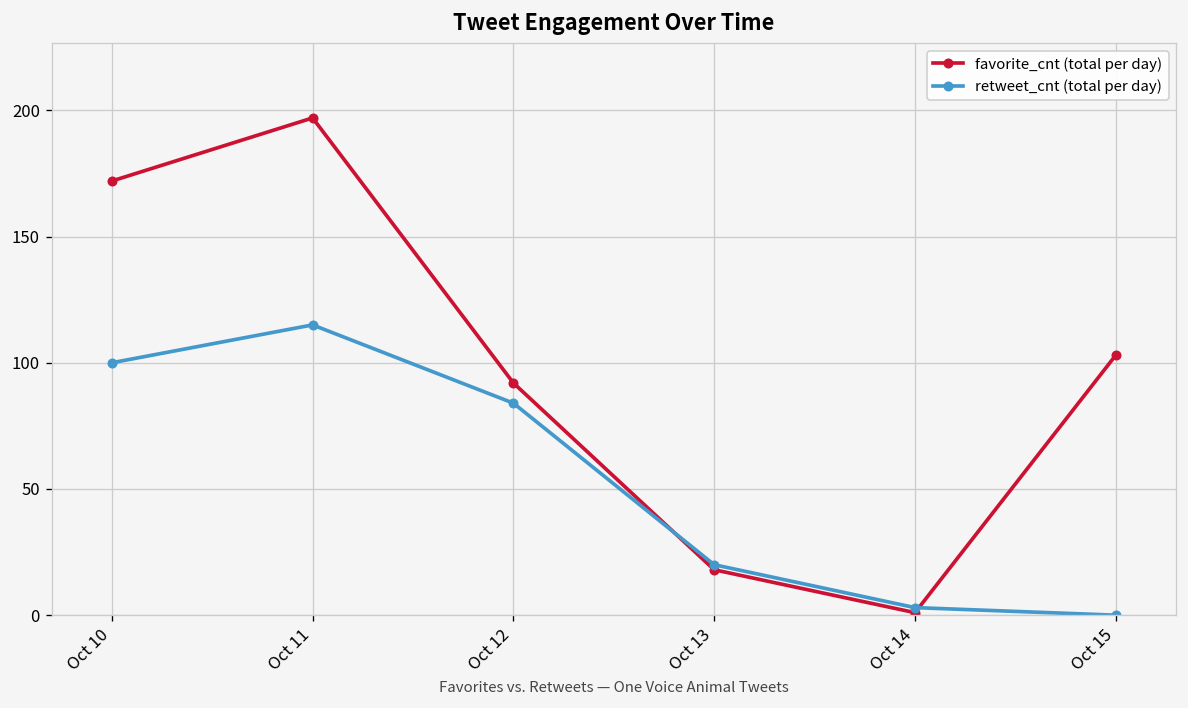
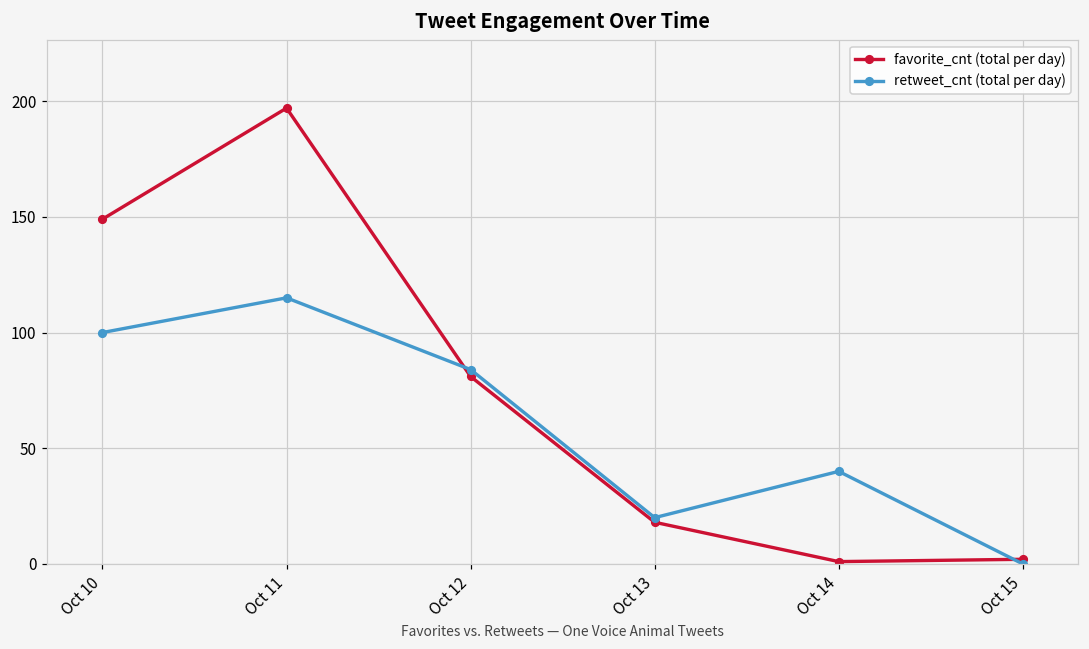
favorite_cnt (total per day), Oct 10: 172 -> 149
favorite_cnt (total per day), Oct 12: 92 -> 81
retweet_cnt (total per day), Oct 14: 3 -> 40
favorite_cnt (total per day), Oct 15: 103 -> 2
